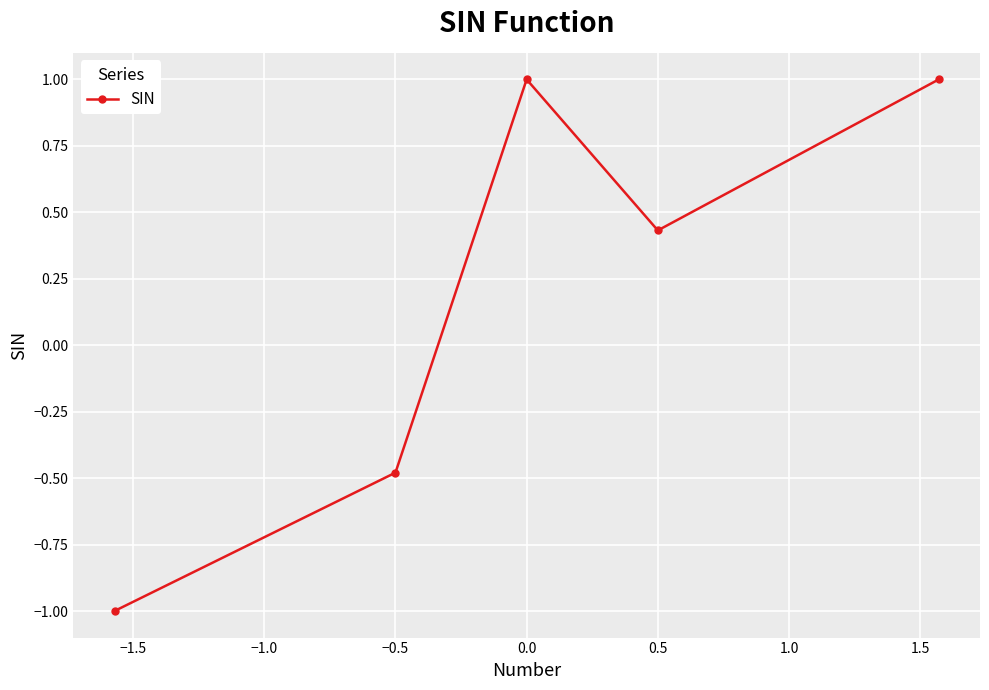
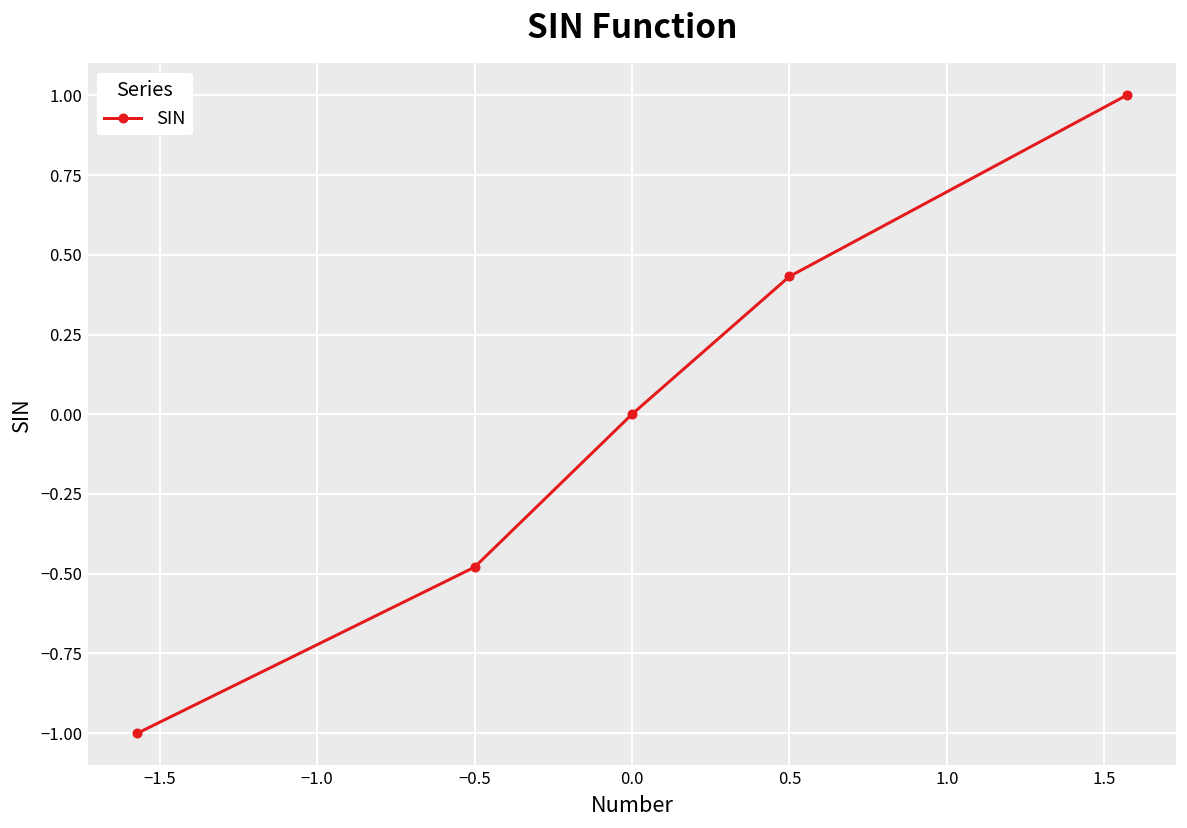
0.0: 1 -> 0
